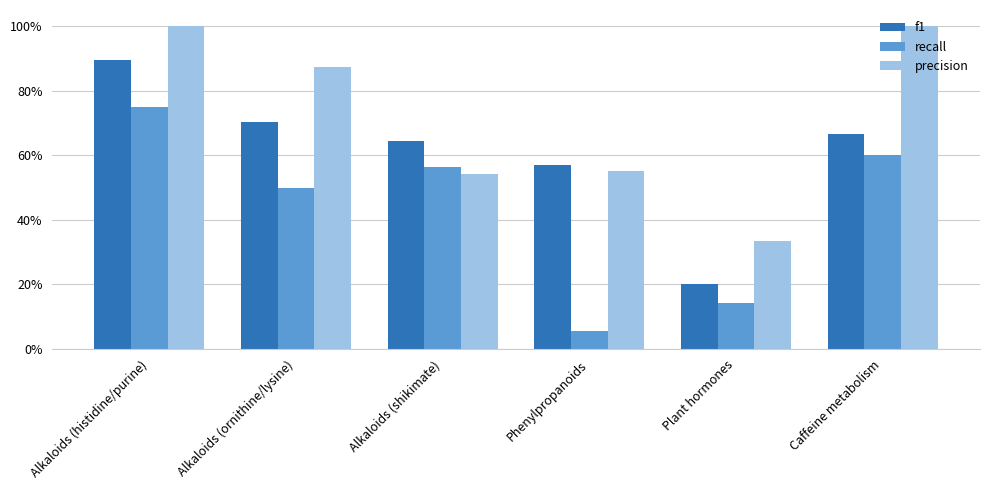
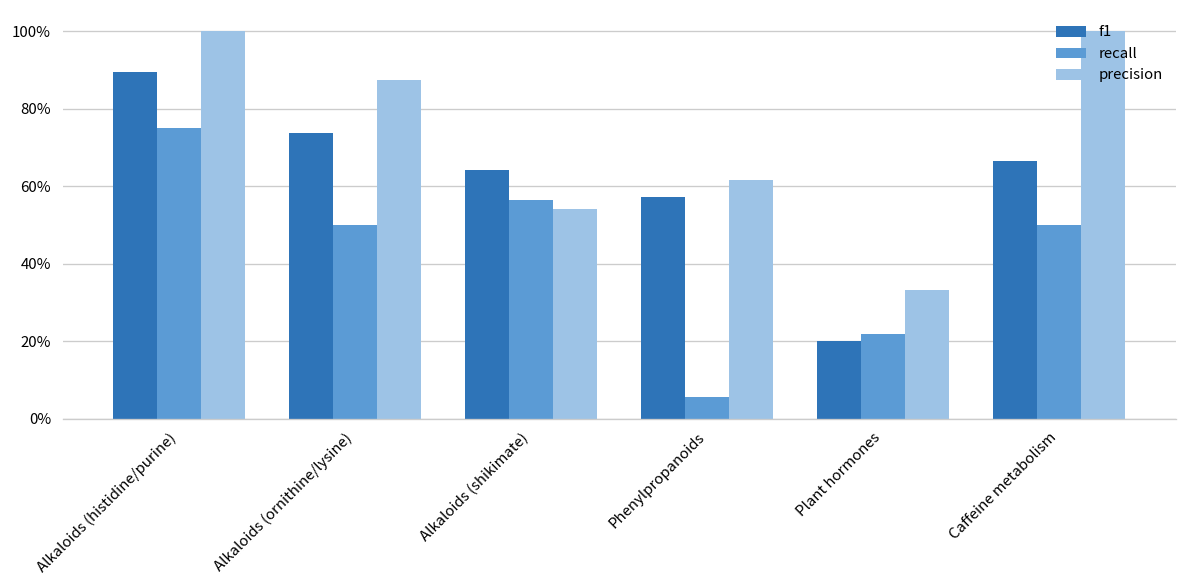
f1, Alkaloids (ornithine/lysine): 70% -> 74%
precision, Phenylpropanoids: 55% -> 62%
recall, Plant hormones: 14% -> 22%
recall, Caffeine metabolism: 60% -> 50%
